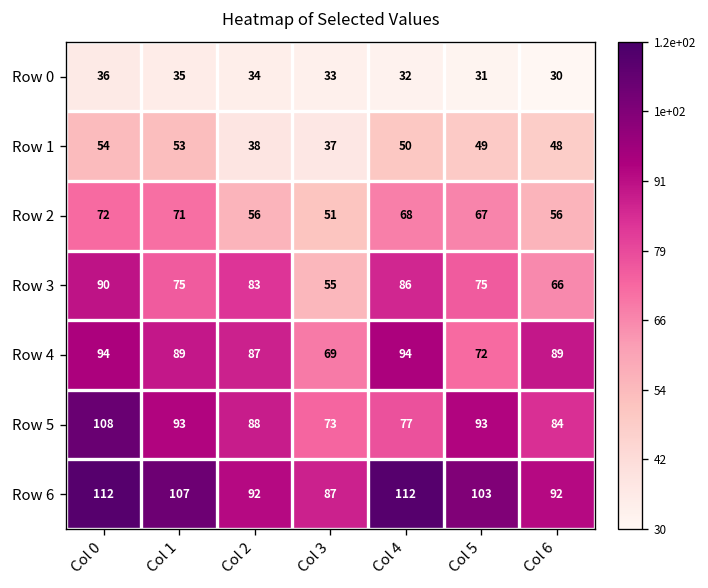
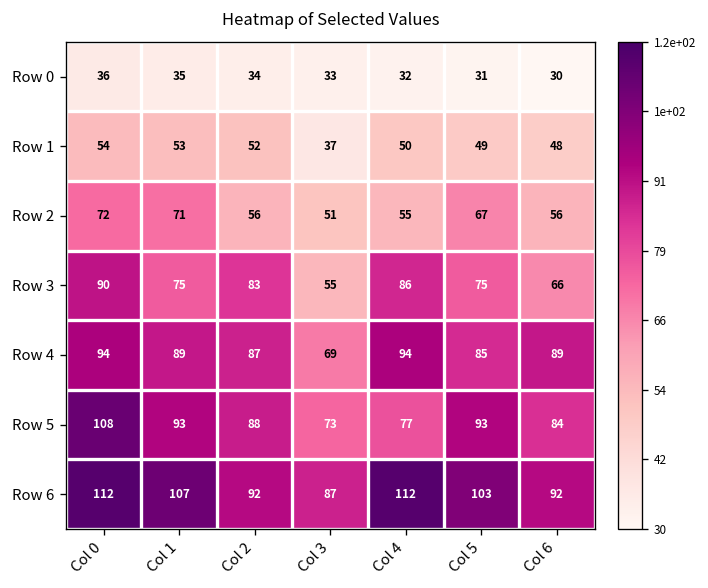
Row 1, Col 2: 38 -> 52
Row 2, Col 4: 68 -> 55
Row 4, Col 5: 72 -> 85
